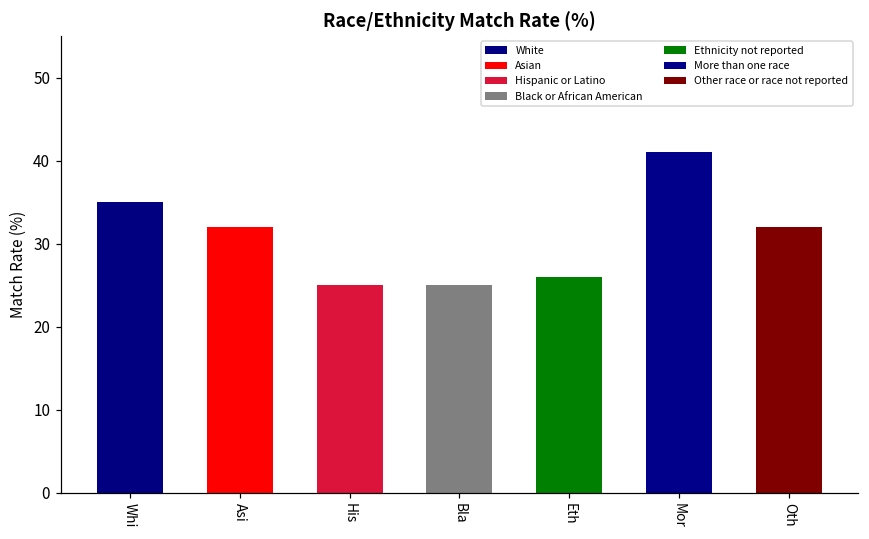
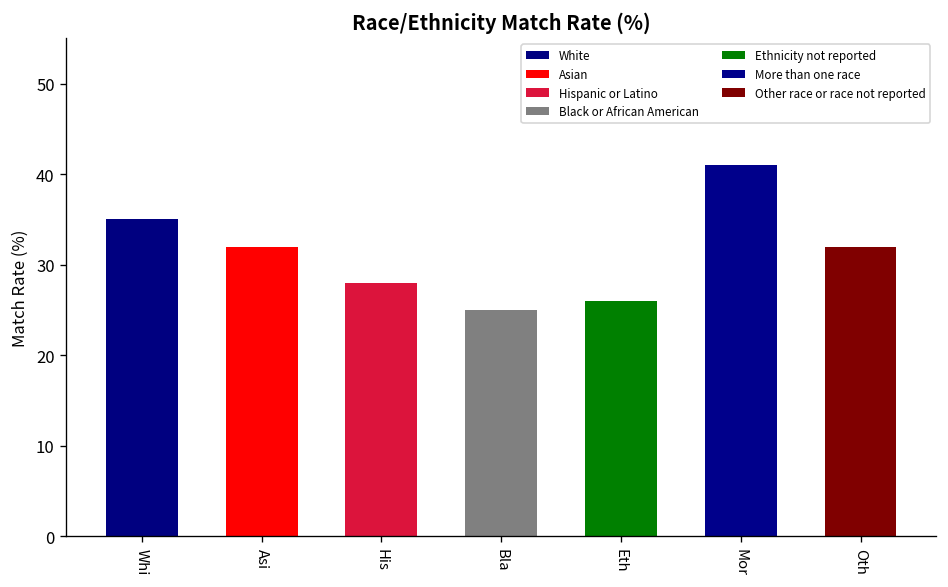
His: 25 -> 28
